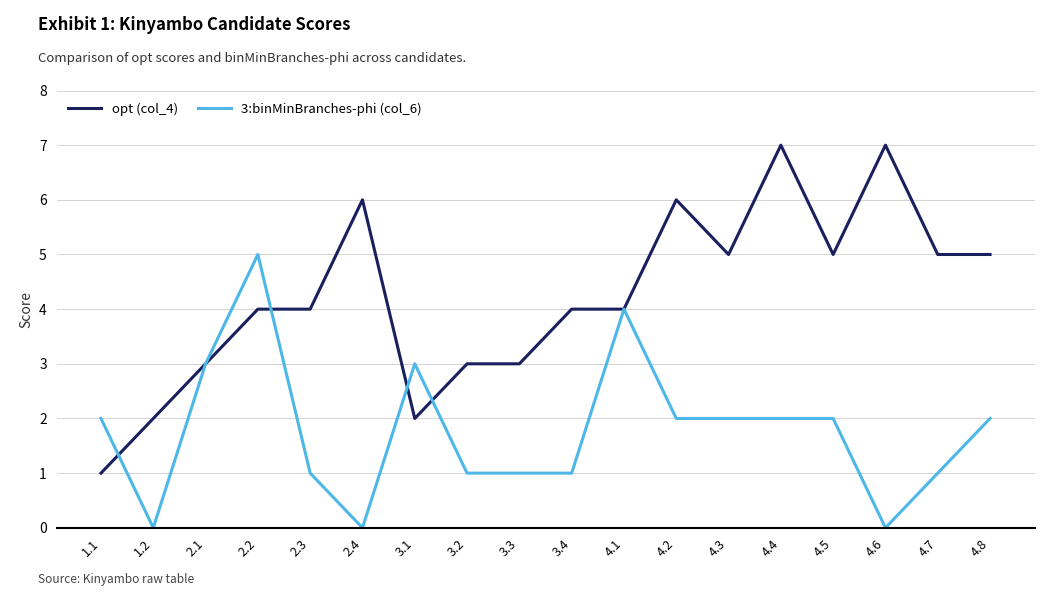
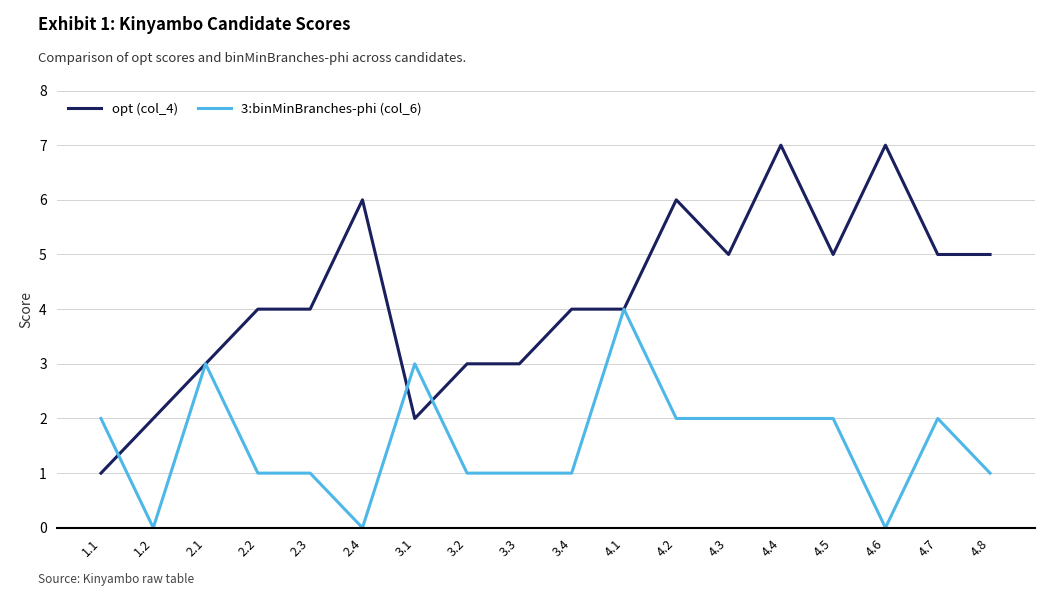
3:binMinBranches-phi (col_6), 2.2: 5 -> 1
3:binMinBranches-phi (col_6), 4.7: 1 -> 2
3:binMinBranches-phi (col_6), 4.8: 2 -> 1
